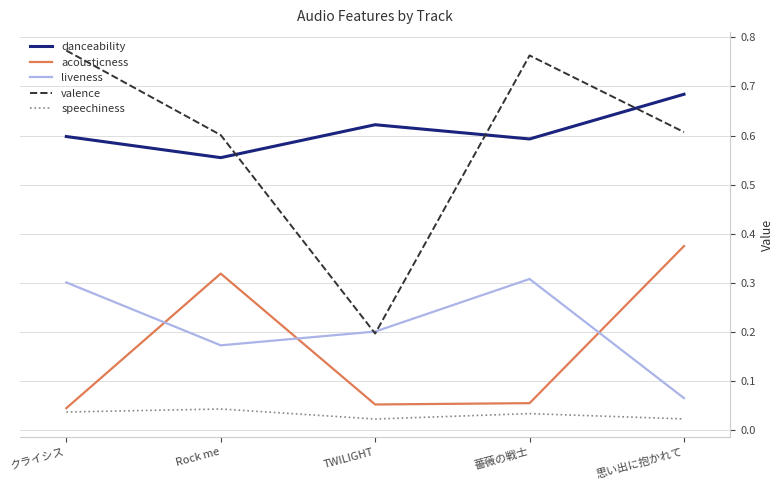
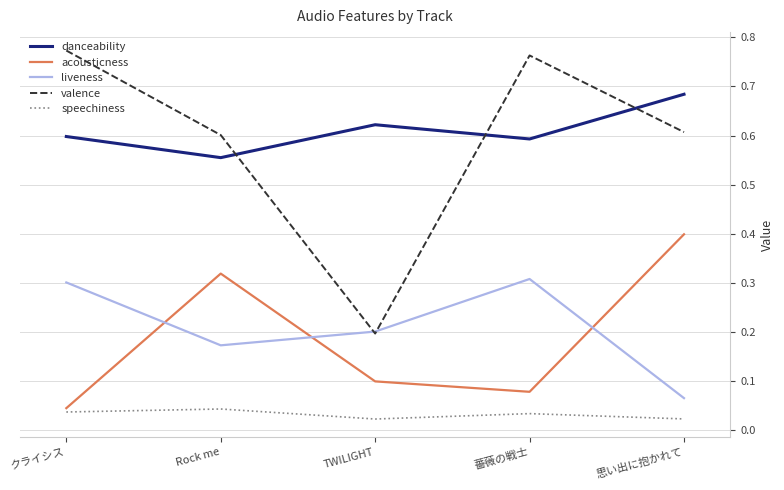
acousticness, TWILIGHT: 0.05 -> 0.10
acousticness, 薔薇の戦士: 0.06 -> 0.08
acousticness, 思い出に抱かれて: 0.38 -> 0.40
